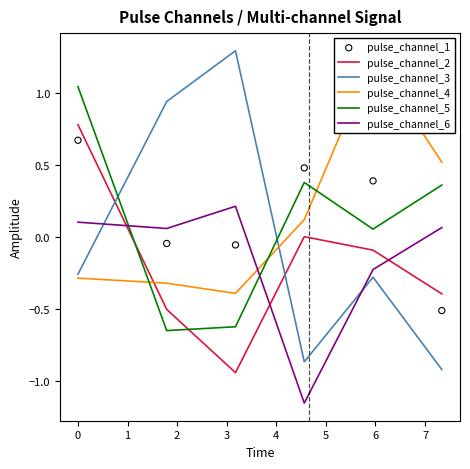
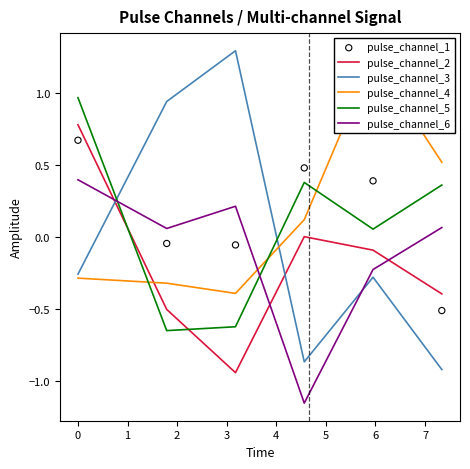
pulse_channel_5, 0: 1.04 -> 0.96
pulse_channel_6, 0: 0.10 -> 0.40
